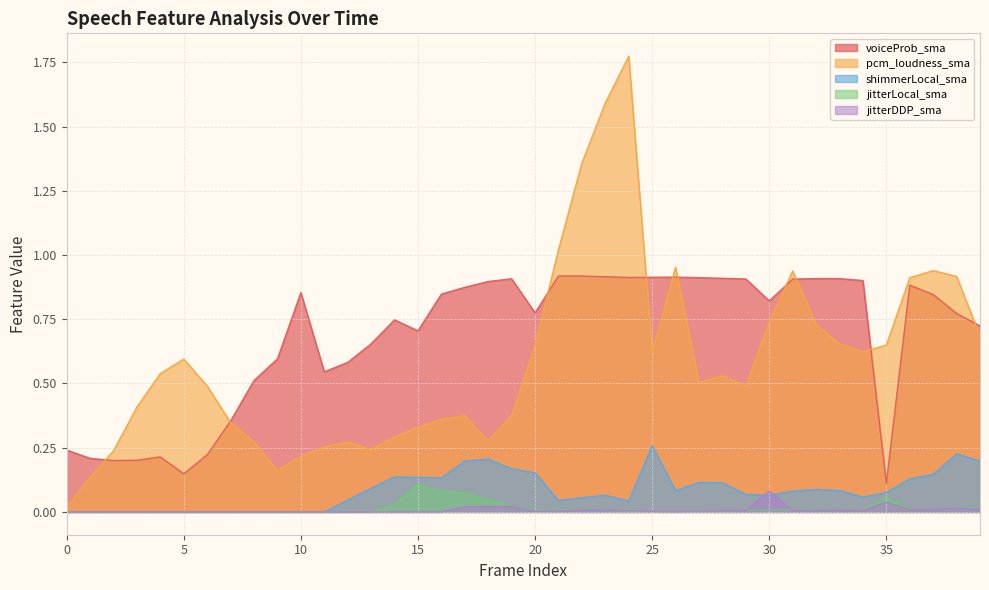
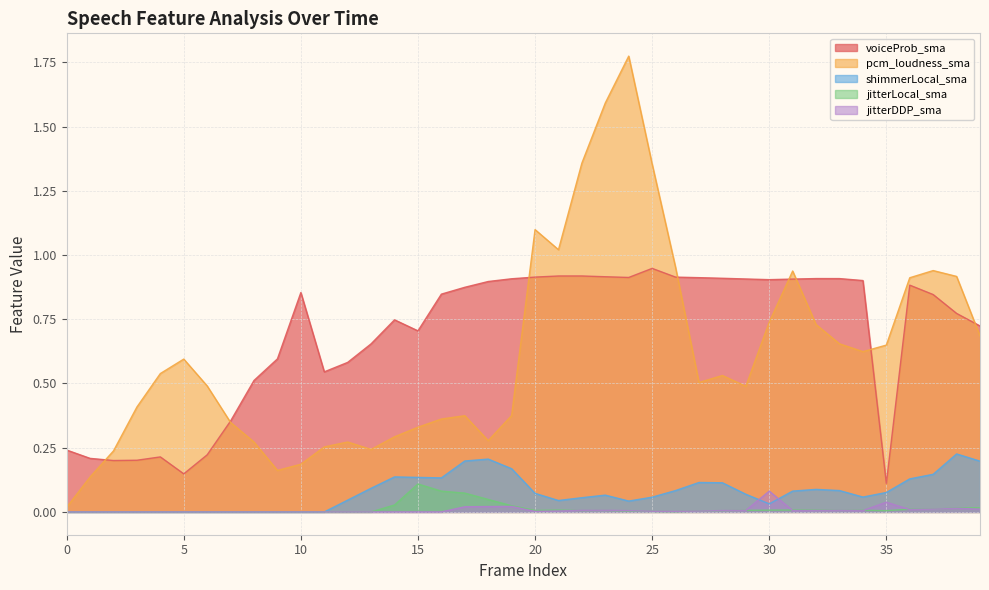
pcm_loudness_sma, 10: 0.22 -> 0.19
voiceProb_sma, 20: 0.77 -> 0.91
pcm_loudness_sma, 20: 0.65 -> 1.10
shimmerLocal_sma, 20: 0.15 -> 0.07
voiceProb_sma, 25: 0.91 -> 0.95
pcm_loudness_sma, 25: 0.62 -> 1.35
shimmerLocal_sma, 25: 0.26 -> 0.06
voiceProb_sma, 30: 0.82 -> 0.90
shimmerLocal_sma, 30: 0.06 -> 0.03
jitterLocal_sma, 35: 0.05 -> 0.00
